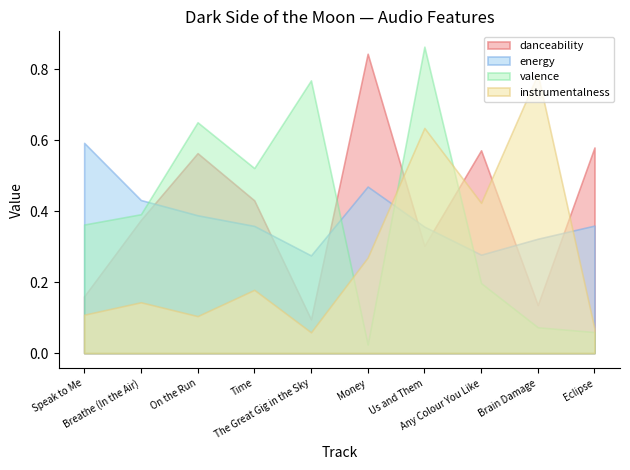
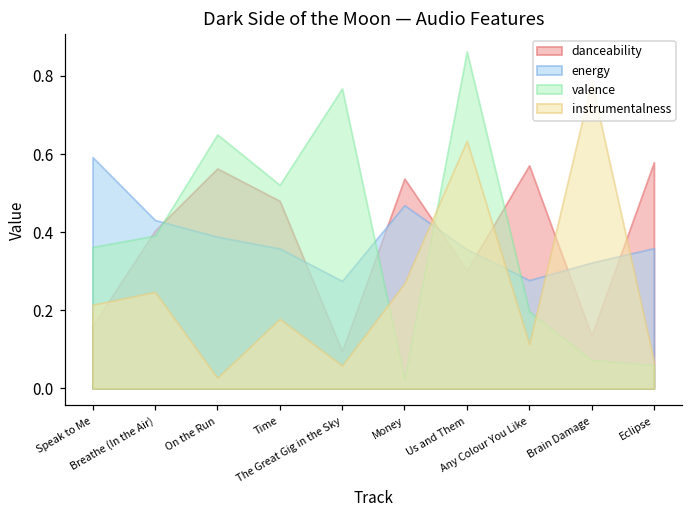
instrumentalness, Speak to Me: 0.11 -> 0.21
danceability, Breathe (In the Air): 0.38 -> 0.40
instrumentalness, Breathe (In the Air): 0.14 -> 0.25
instrumentalness, On the Run: 0.10 -> 0.03
danceability, Time: 0.43 -> 0.48
danceability, Money: 0.84 -> 0.54
instrumentalness, Any Colour You Like: 0.42 -> 0.11
